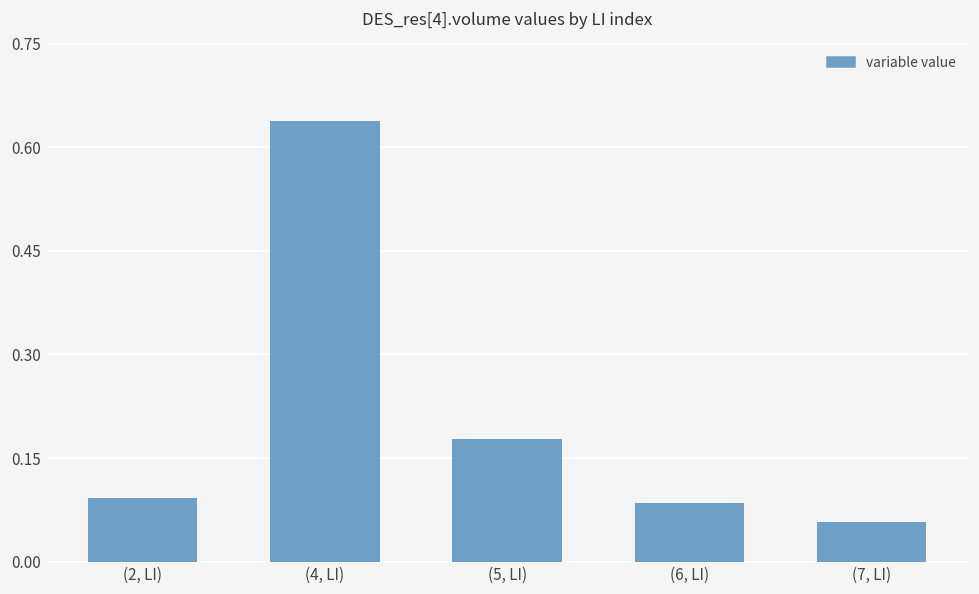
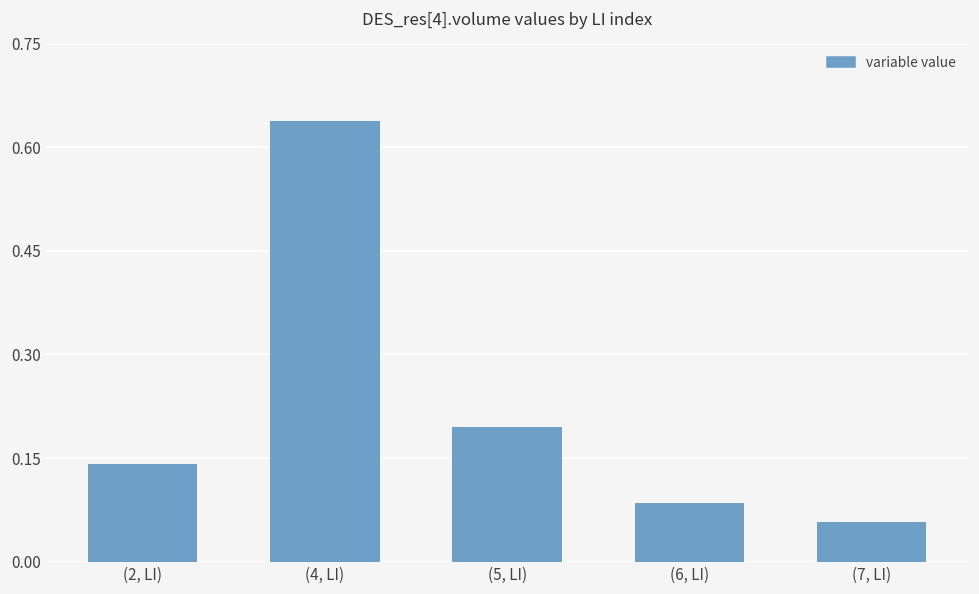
(2, LI): 0.09 -> 0.14
(5, LI): 0.18 -> 0.20
